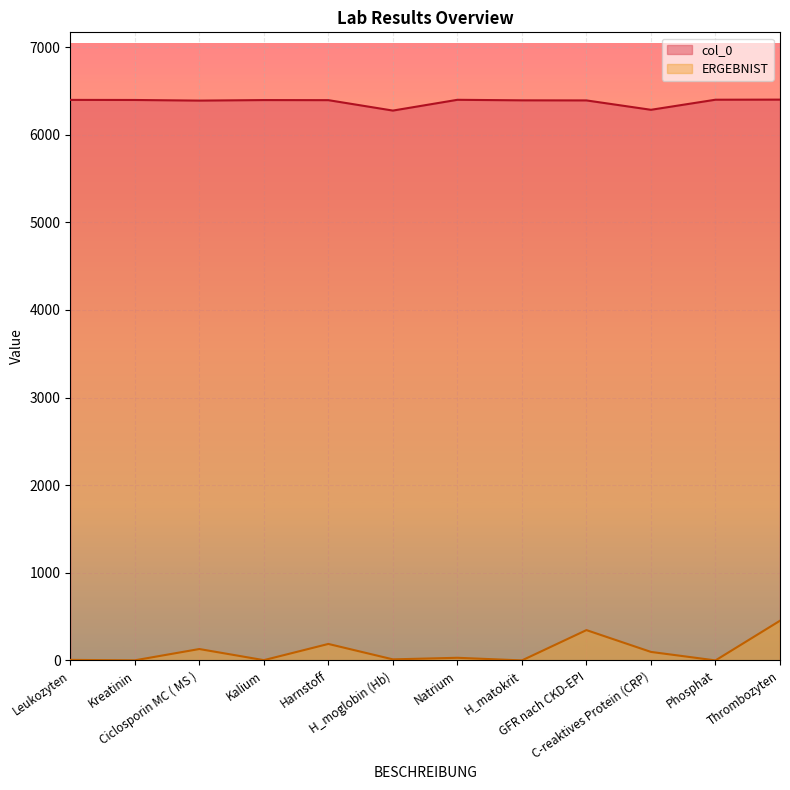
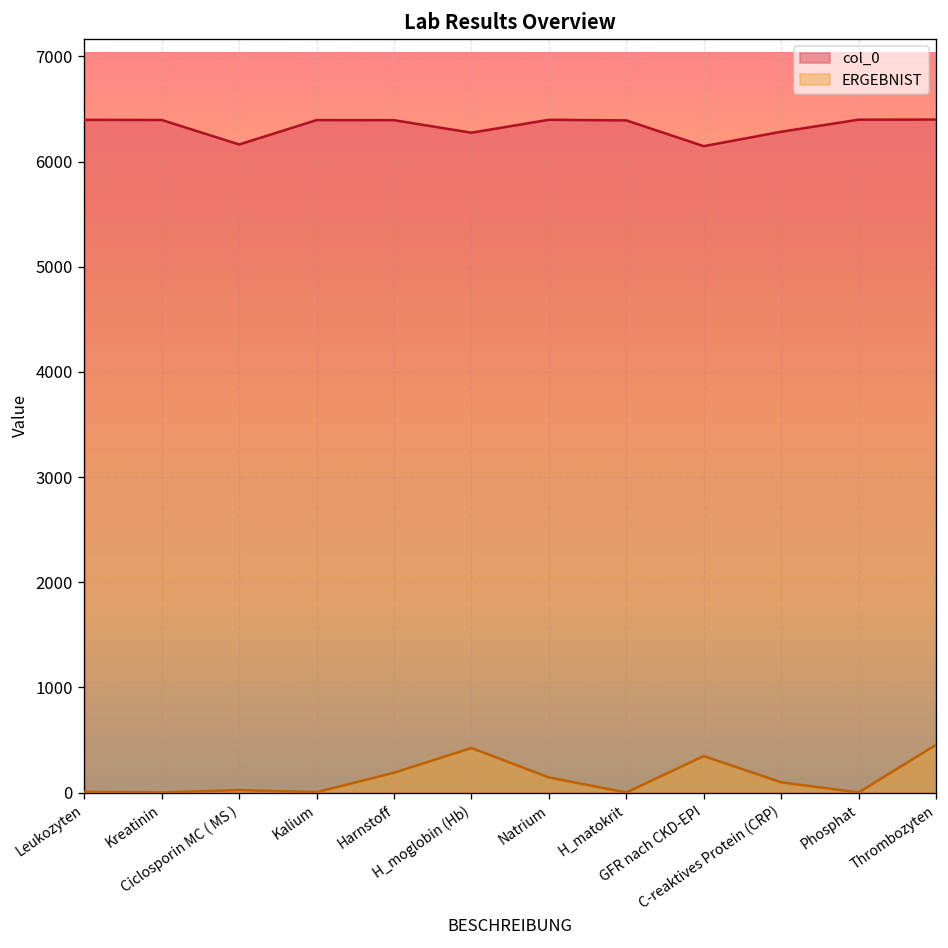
col_0, Ciclosporin MC ( MS ): 6400 -> 6200
ERGEBNIST, Ciclosporin MC ( MS ): 100 -> 0
ERGEBNIST, H_moglobin (Hb): 0 -> 400
ERGEBNIST, Natrium: 0 -> 100
col_0, GFR nach CKD-EPI: 6400 -> 6100
